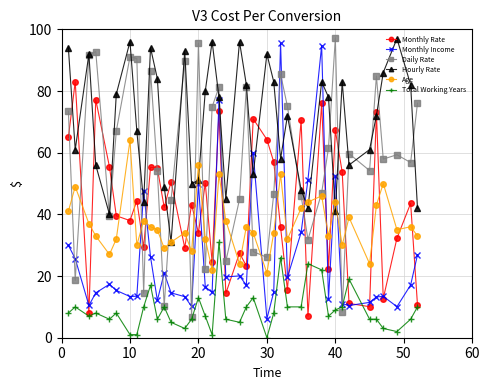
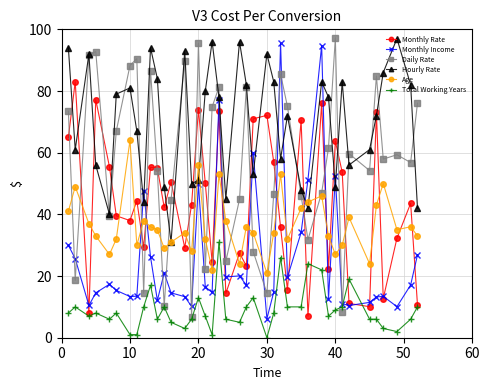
Daily Rate, 10: 91 -> 88
Hourly Rate, 10: 96 -> 81
Monthly Rate, 20: 34 -> 74
Monthly Rate, 30: 64 -> 72
Daily Rate, 30: 26 -> 14
Monthly Rate, 40: 67 -> 64
Hourly Rate, 40: 41 -> 49
Age, 40: 44 -> 27
